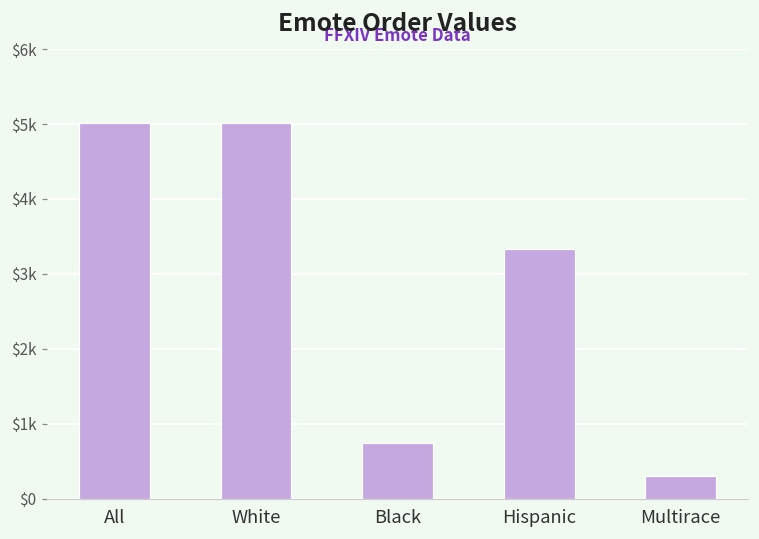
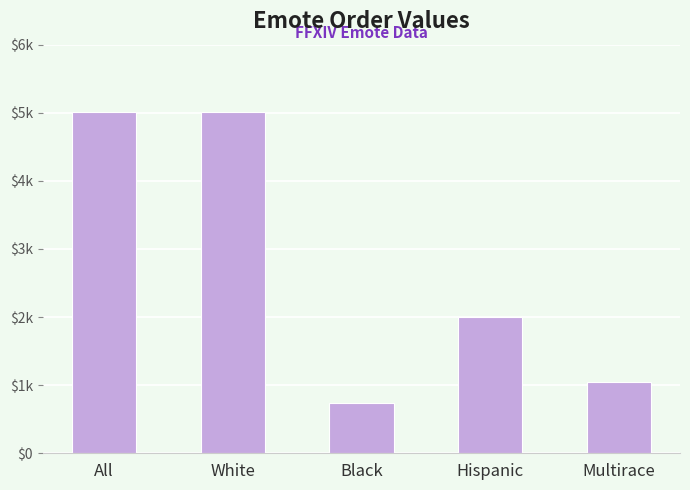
Hispanic: $3300 -> $2000
Multirace: $300 -> $1000
